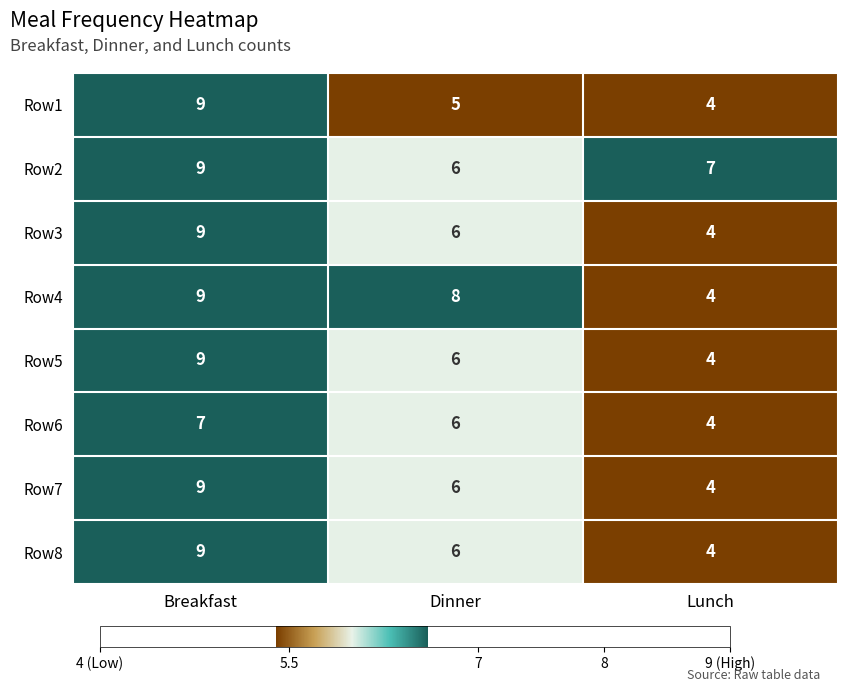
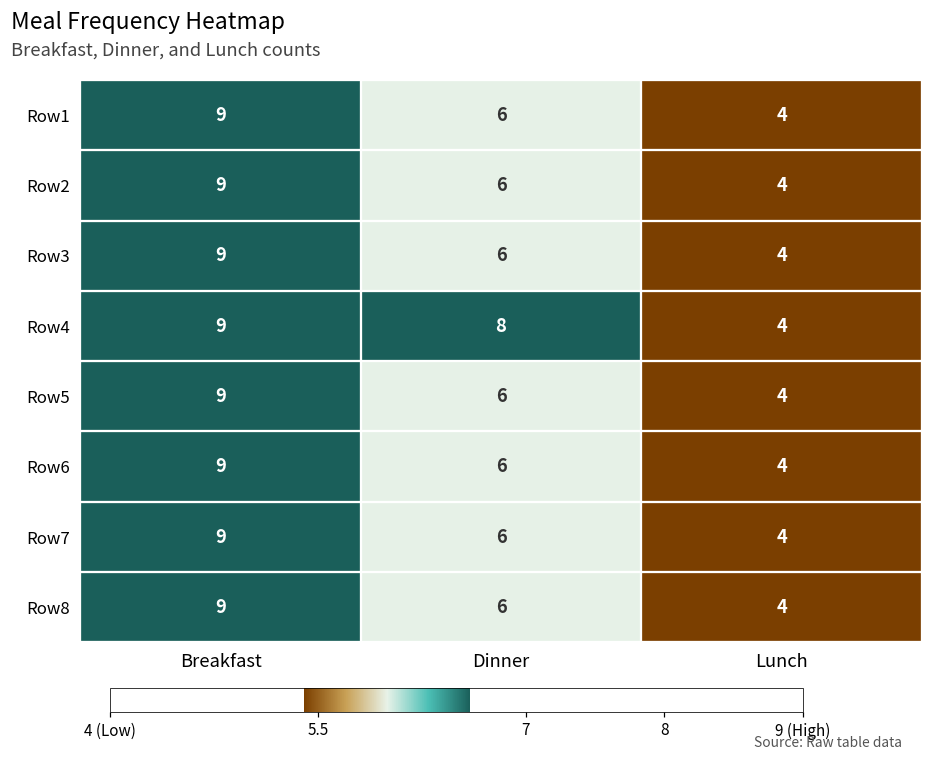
Row1, Dinner: 5 -> 6
Row2, Lunch: 7 -> 4
Row6, Breakfast: 7 -> 9
